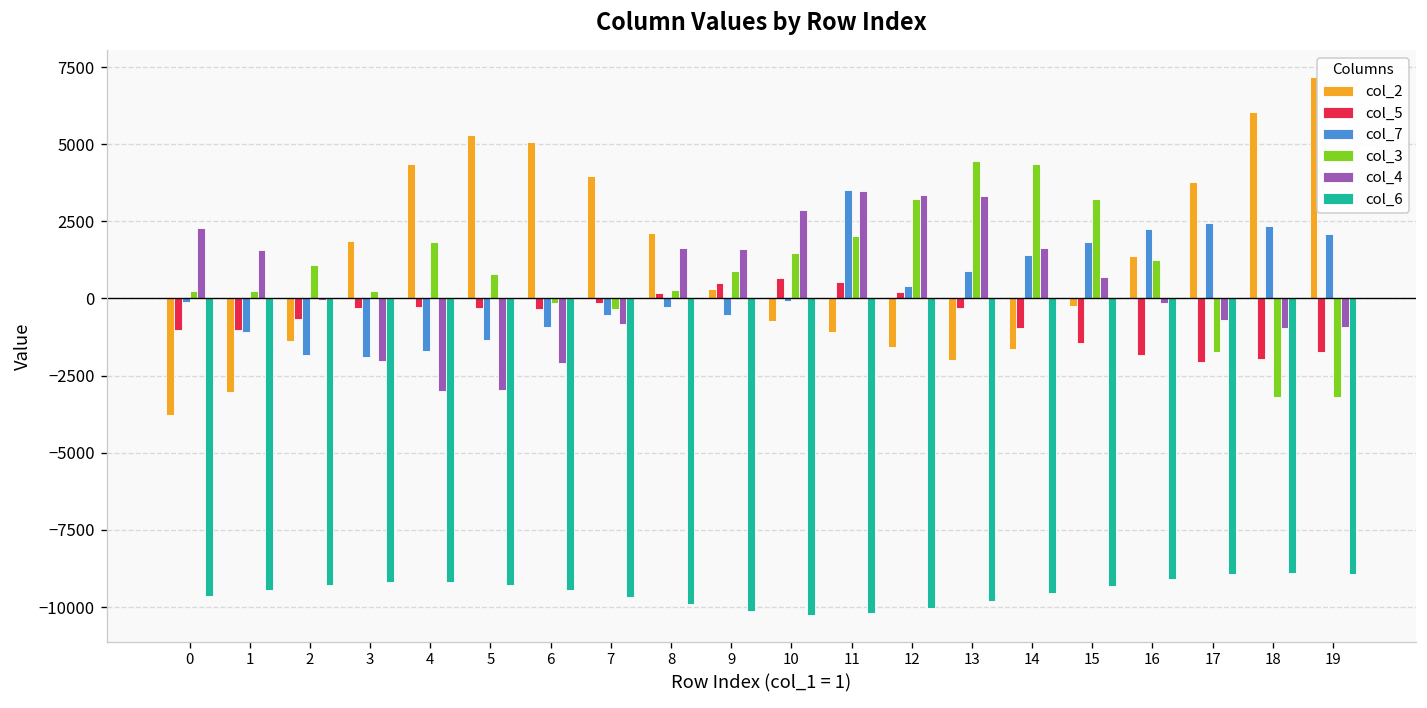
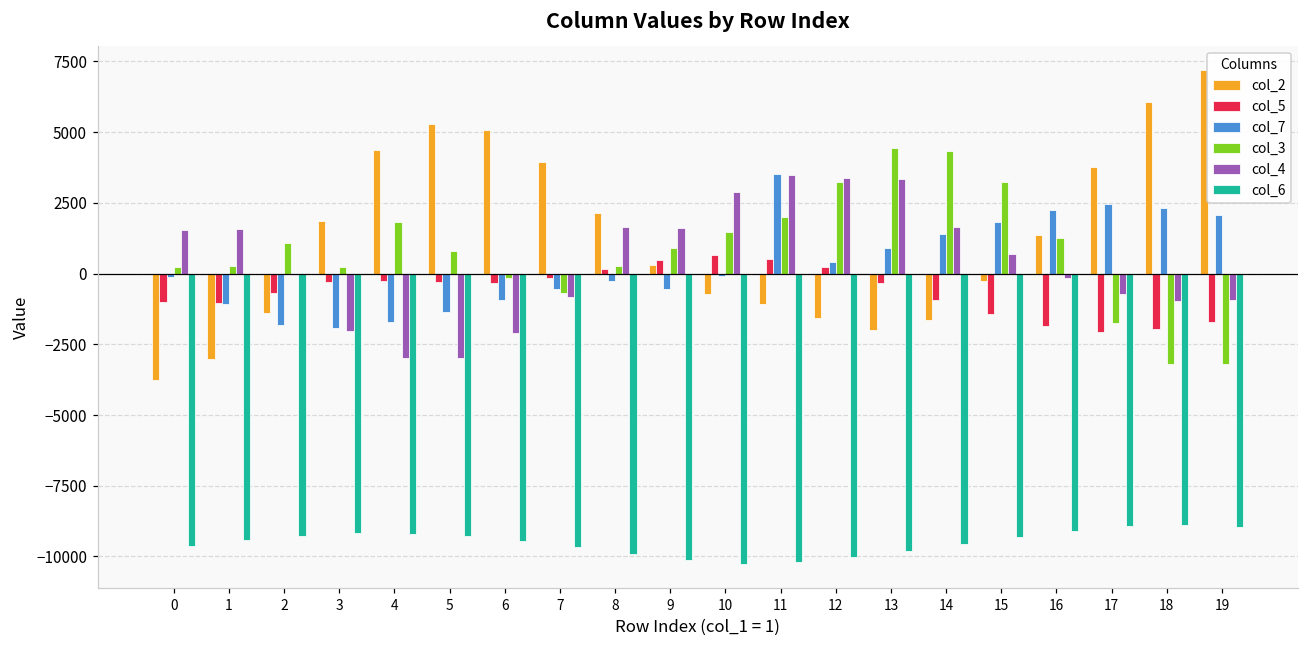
col_4, 0: 2300 -> 1500
col_3, 7: -300 -> -700
